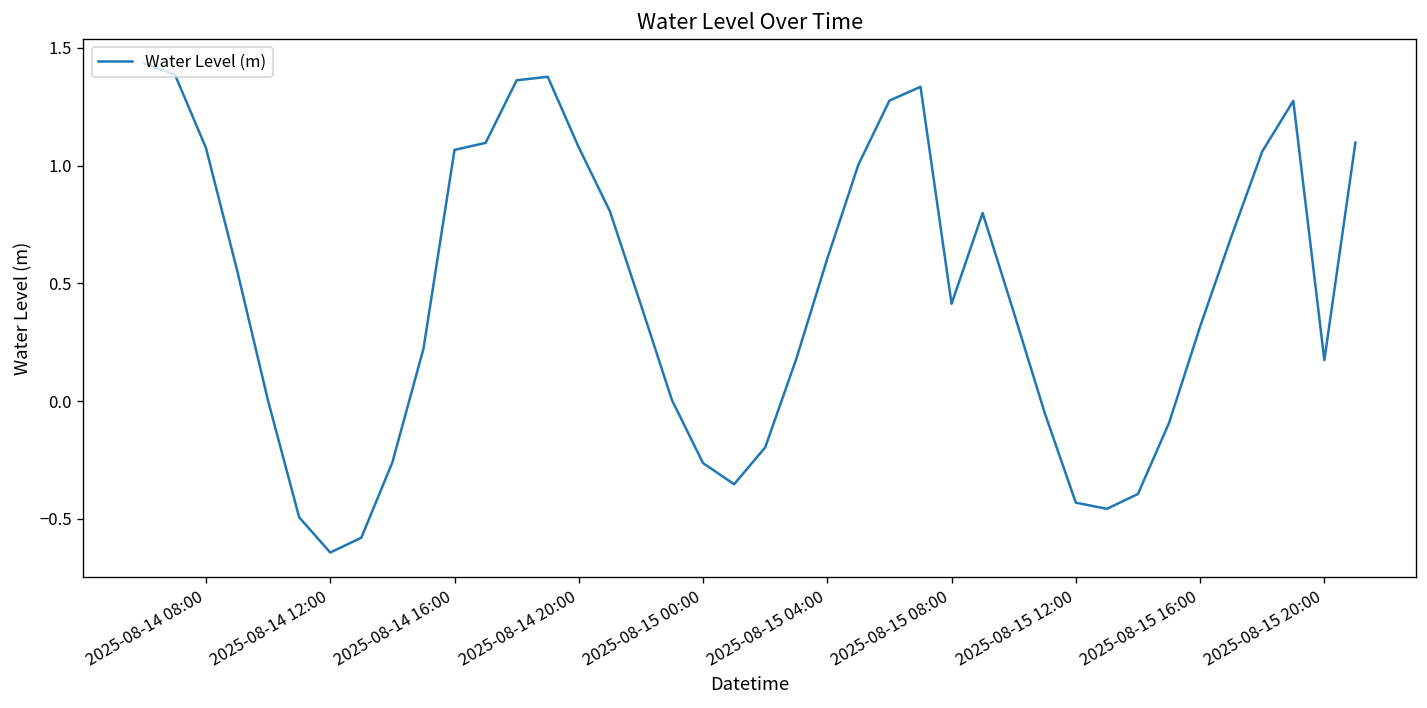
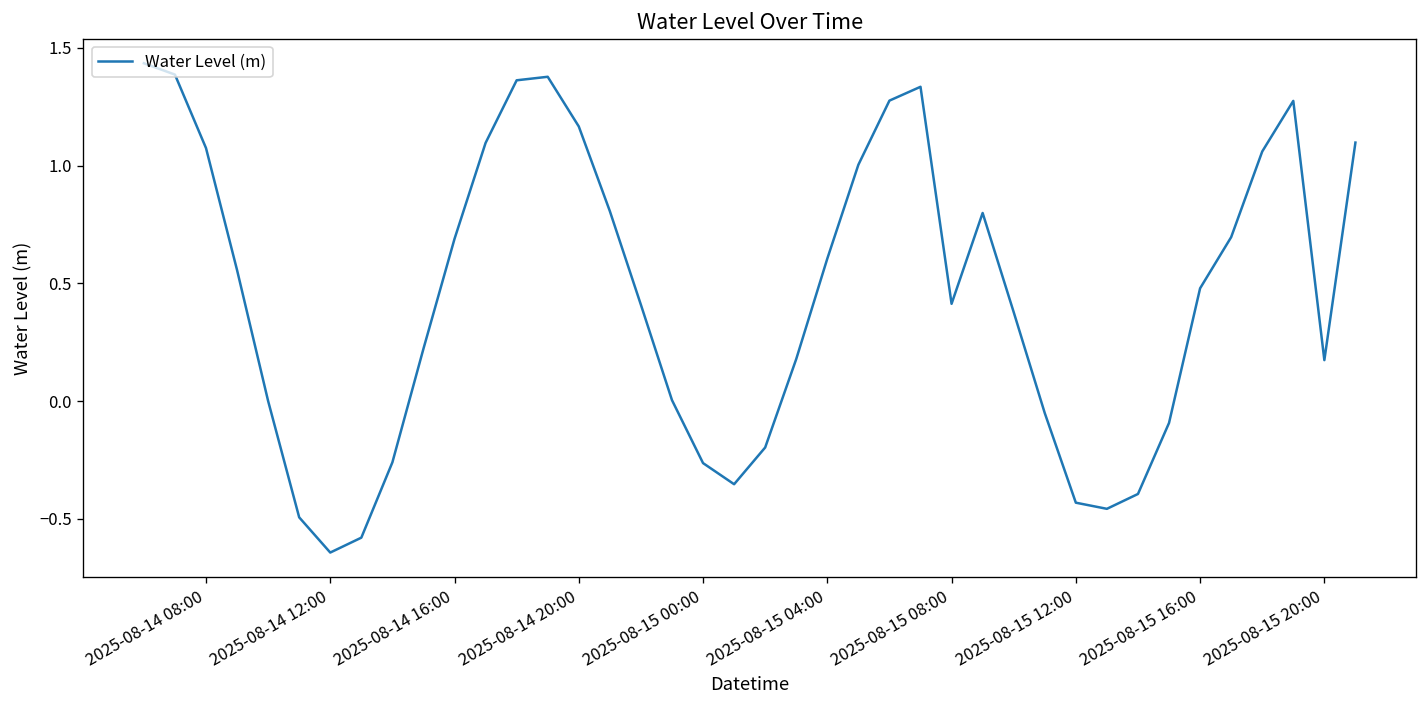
2025-08-14 16:00: 1.07 -> 0.69
2025-08-14 20:00: 1.08 -> 1.17
2025-08-15 16:00: 0.32 -> 0.48
